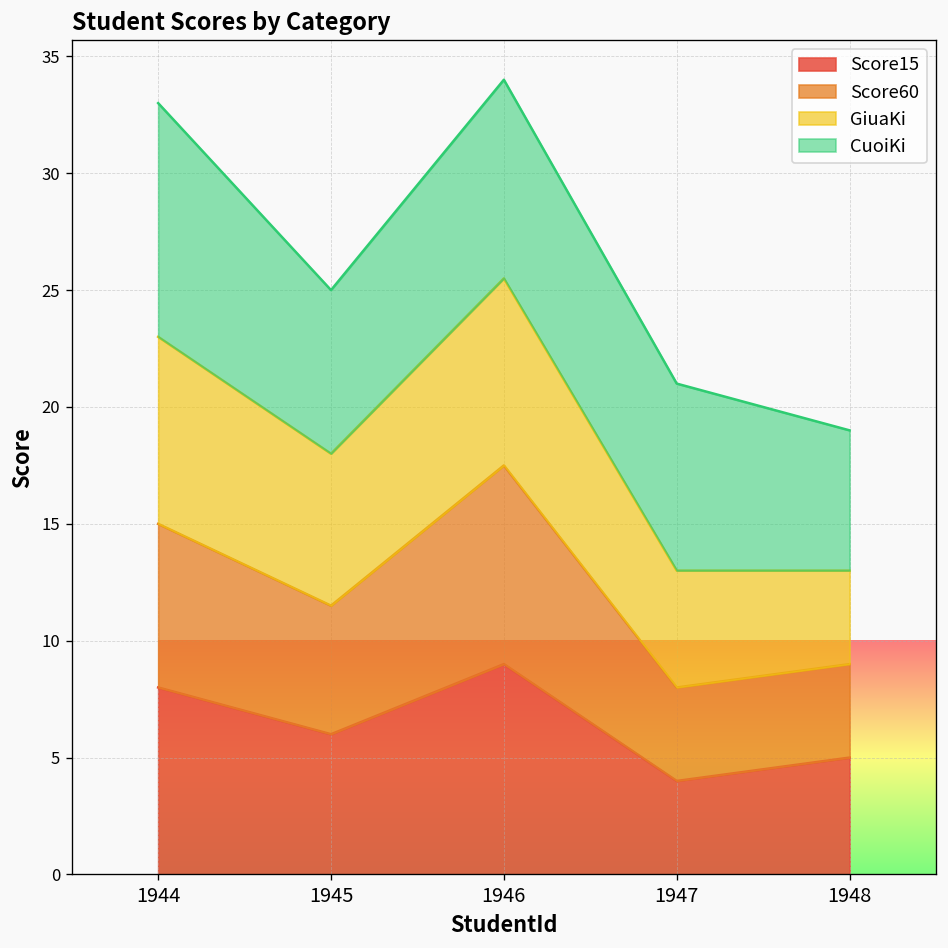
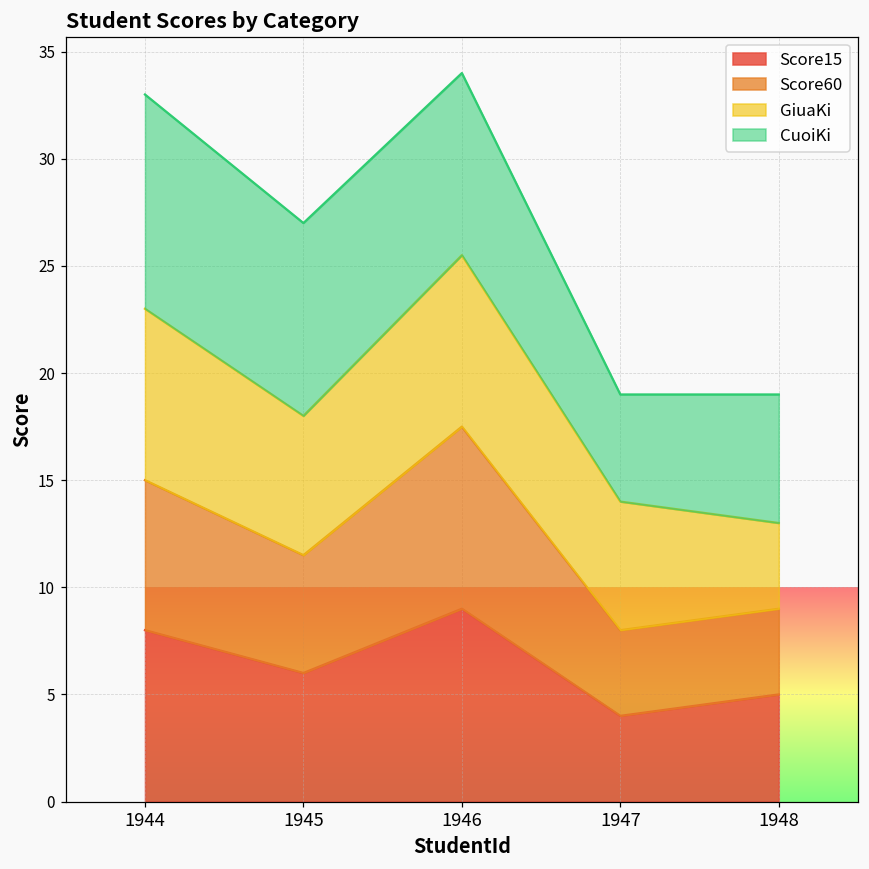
CuoiKi, 1945: 7 -> 9
GiuaKi, 1947: 5 -> 6
CuoiKi, 1947: 8 -> 5
